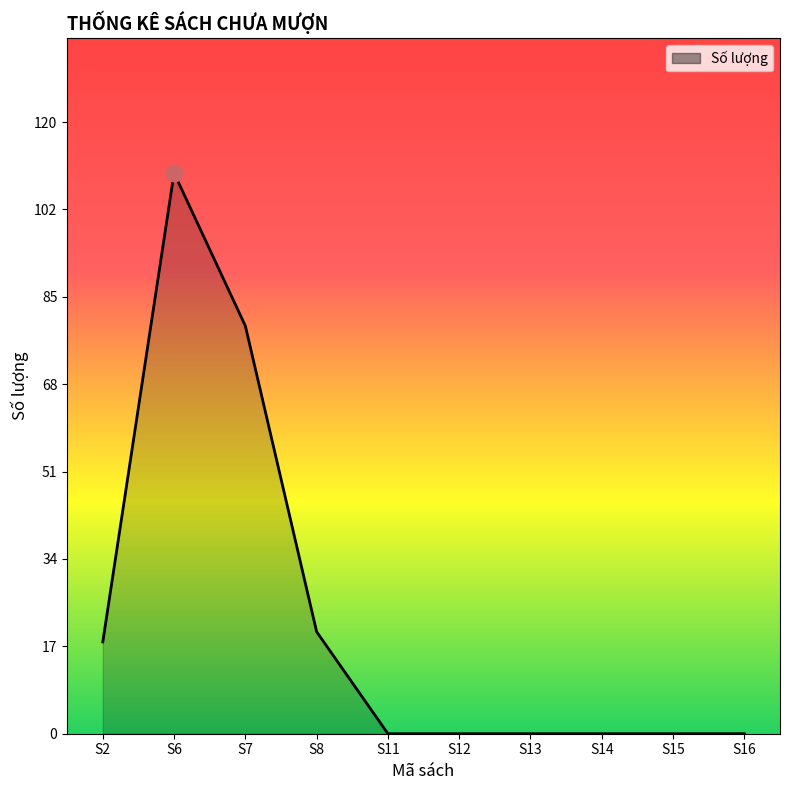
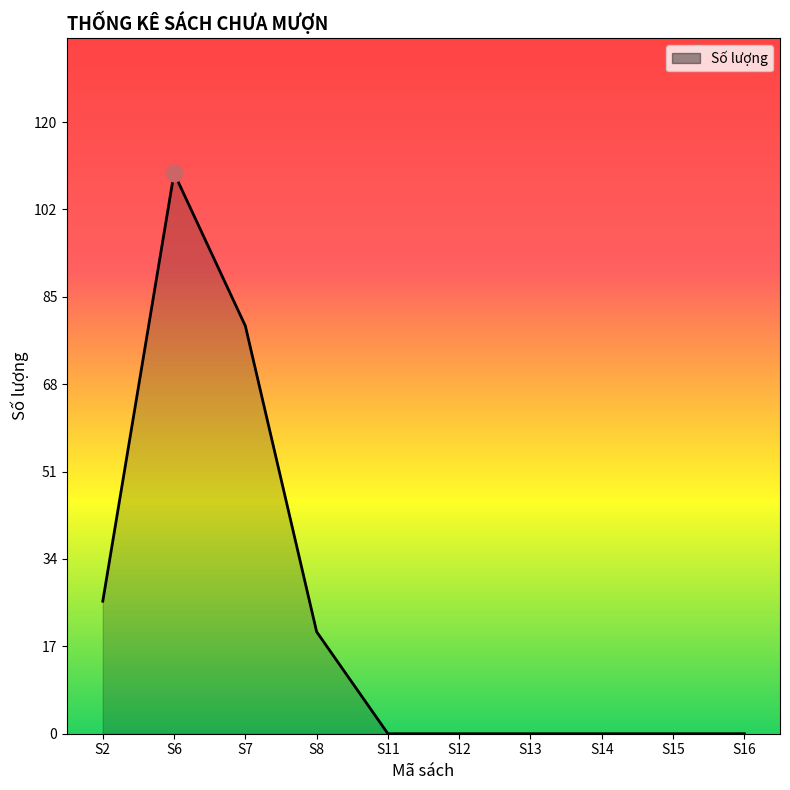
Số lượng, S2: 18 -> 26
